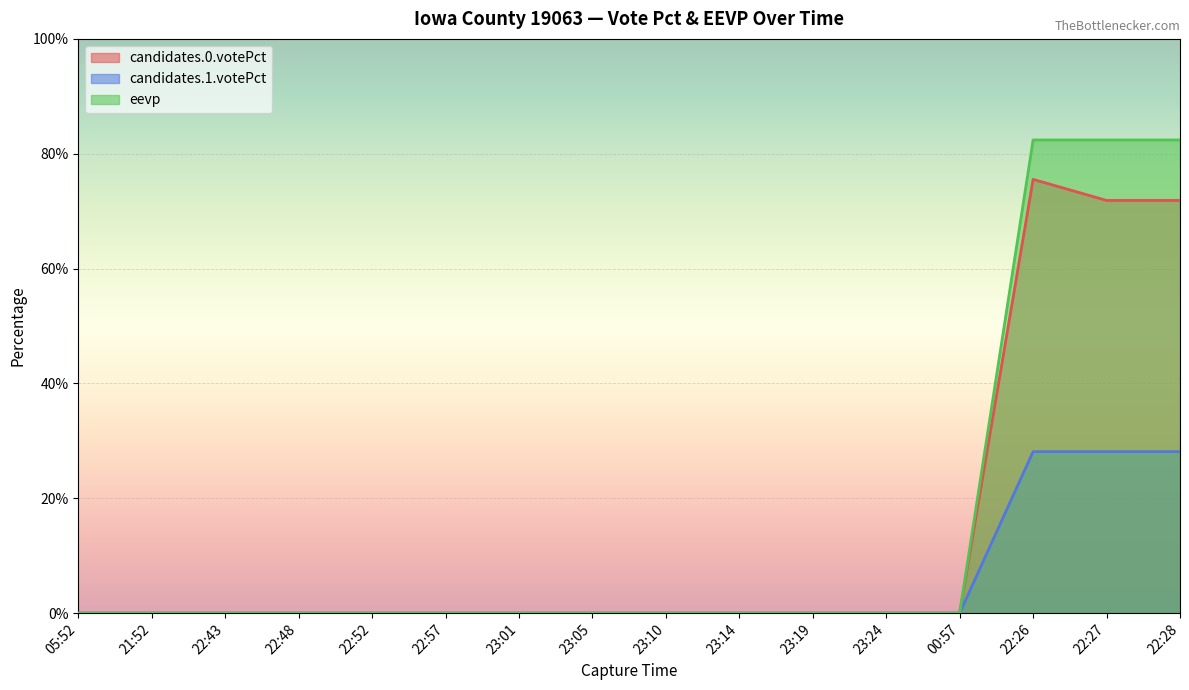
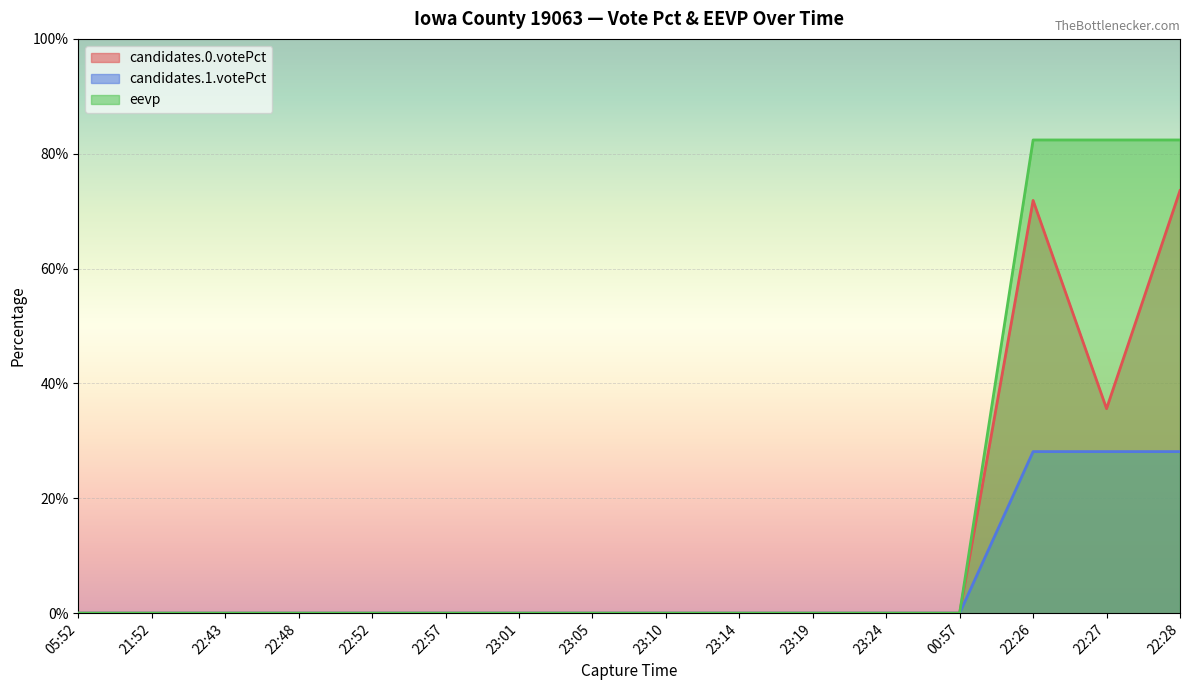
candidates.0.votePct, 22:26: 76% -> 72%
candidates.0.votePct, 22:27: 72% -> 36%
candidates.0.votePct, 22:28: 72% -> 74%
